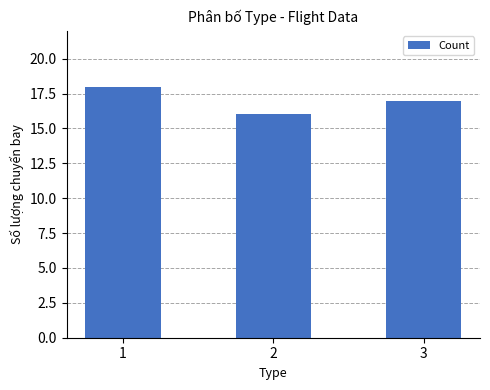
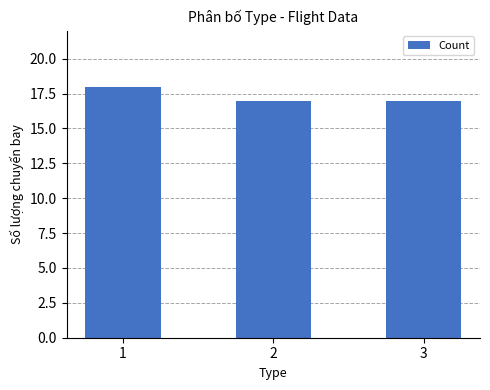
2: 16 -> 17
